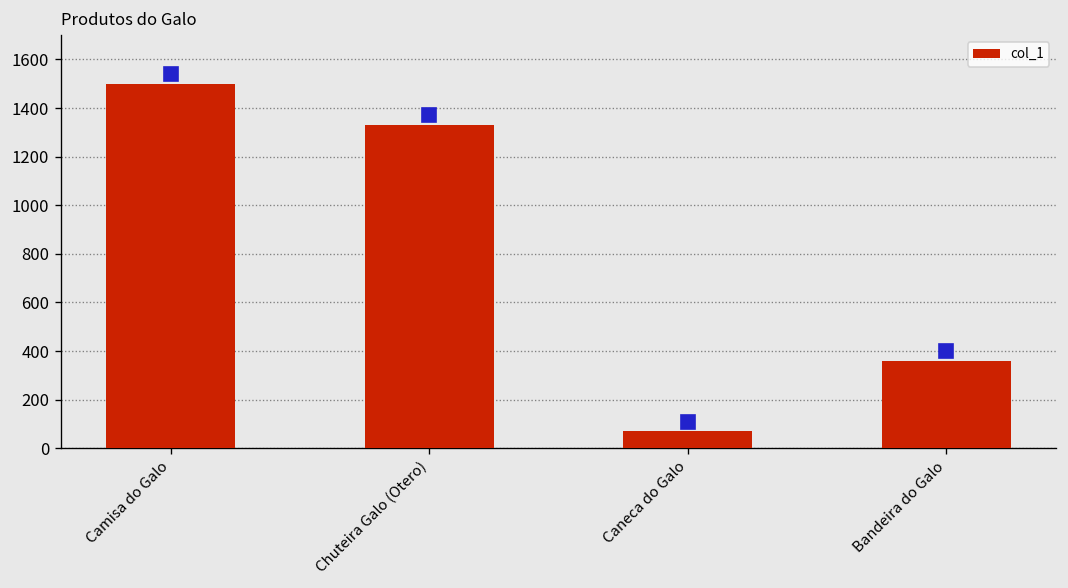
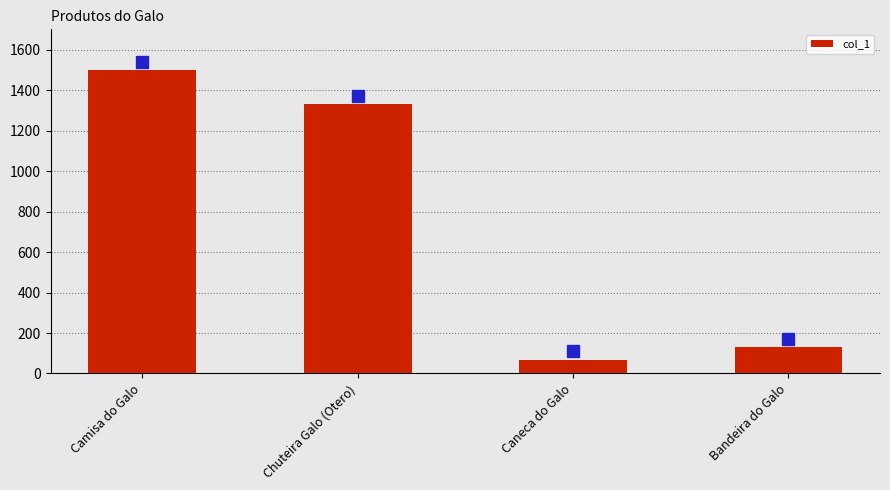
col_1, Bandeira do Galo: 360 -> 130
